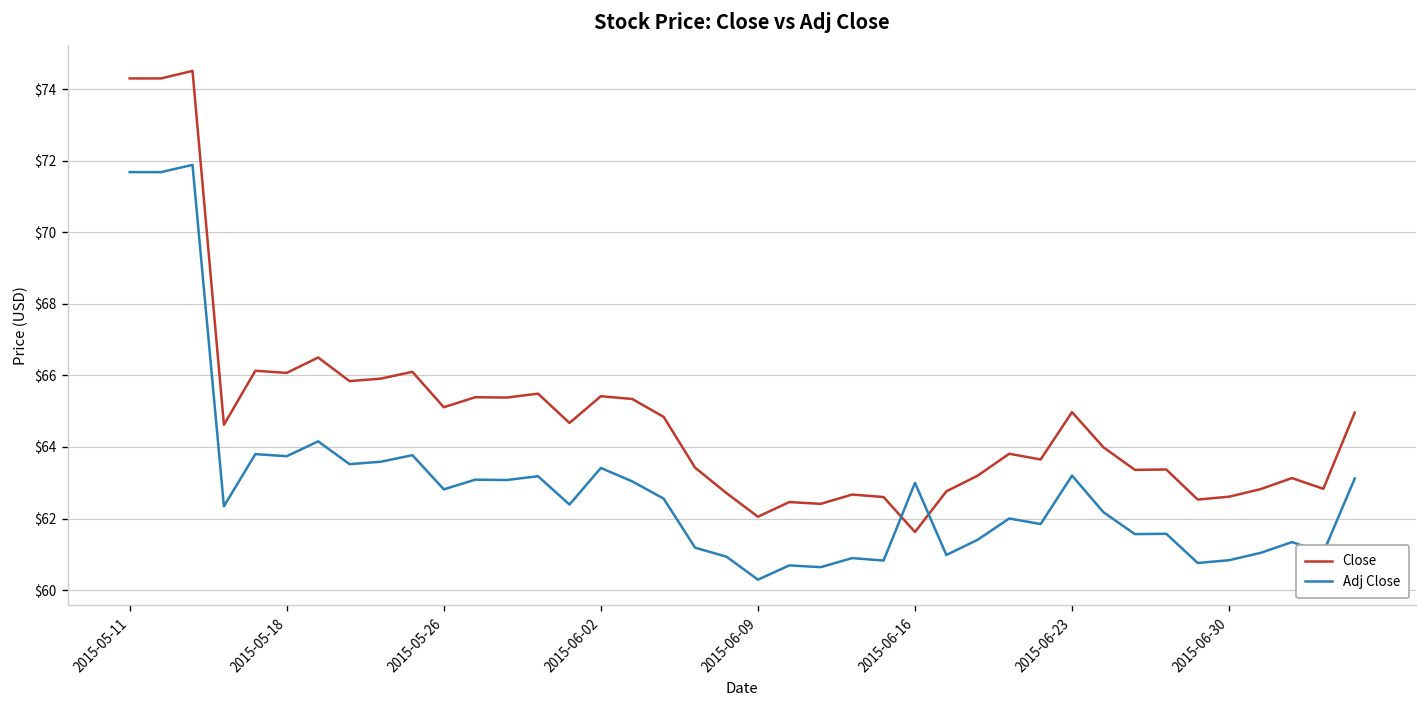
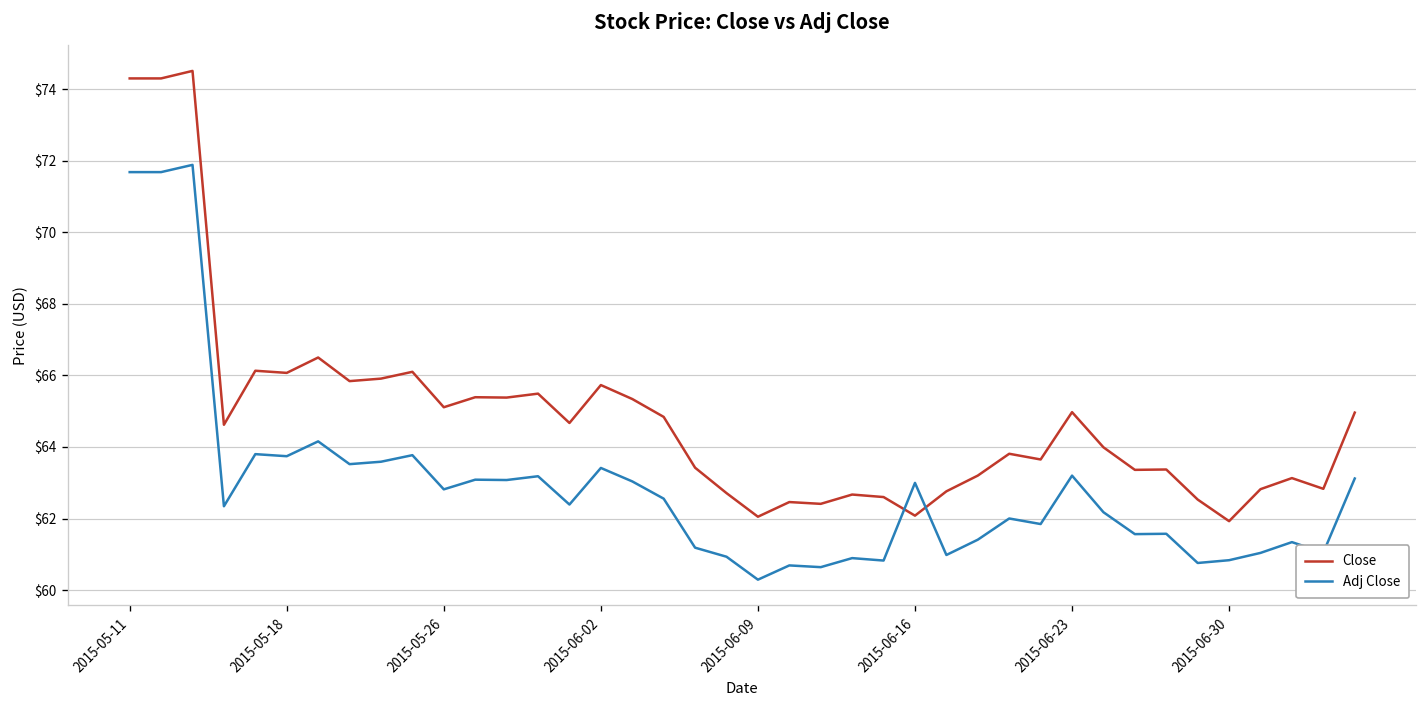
Close, 2015-06-02: $65.4 -> $65.7
Close, 2015-06-16: $61.6 -> $62.1
Close, 2015-06-30: $62.6 -> $61.9
